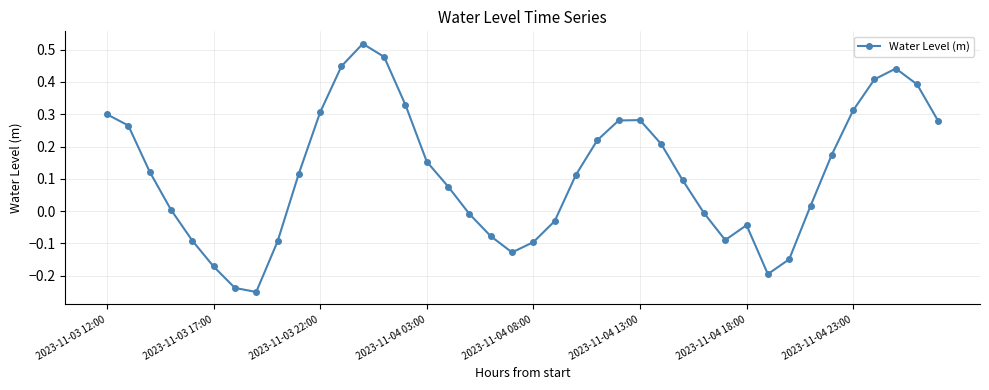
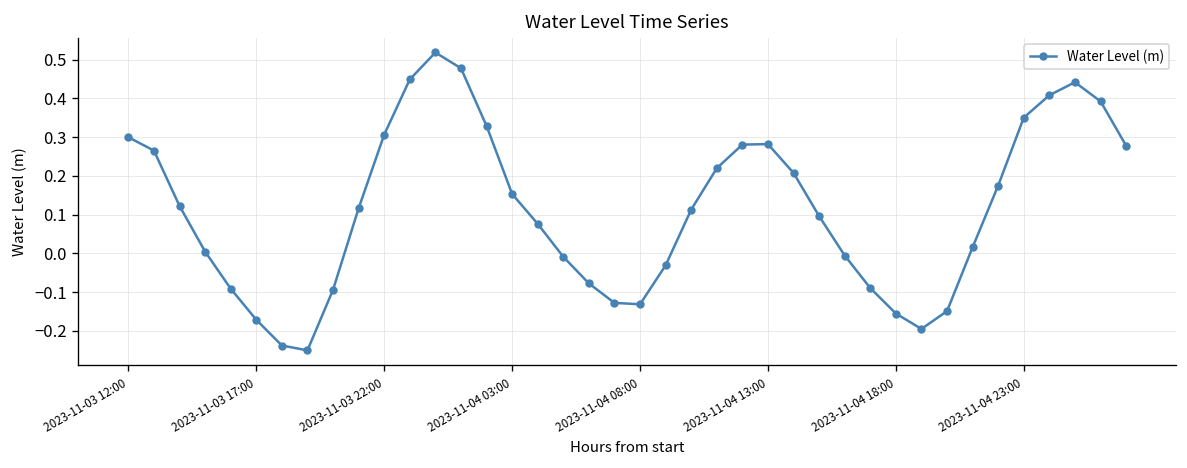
2023-11-04 08:00: -0.10 -> -0.13
2023-11-04 18:00: -0.04 -> -0.16
2023-11-04 23:00: 0.31 -> 0.35
